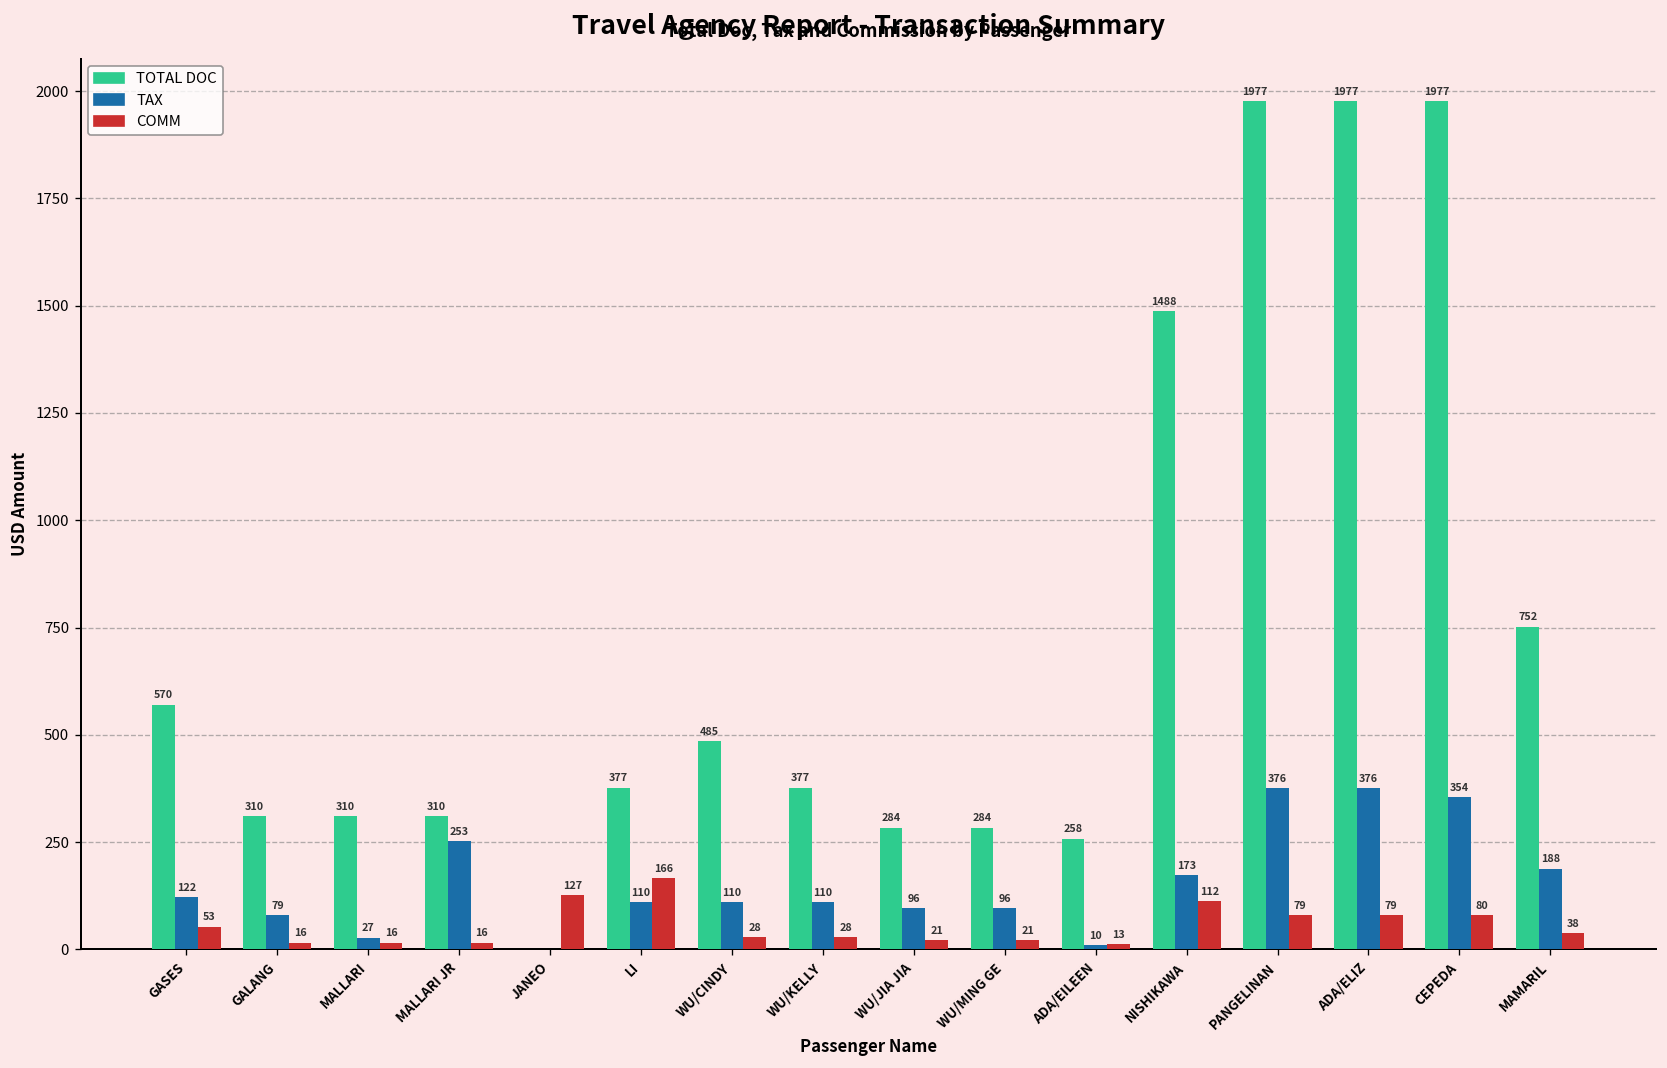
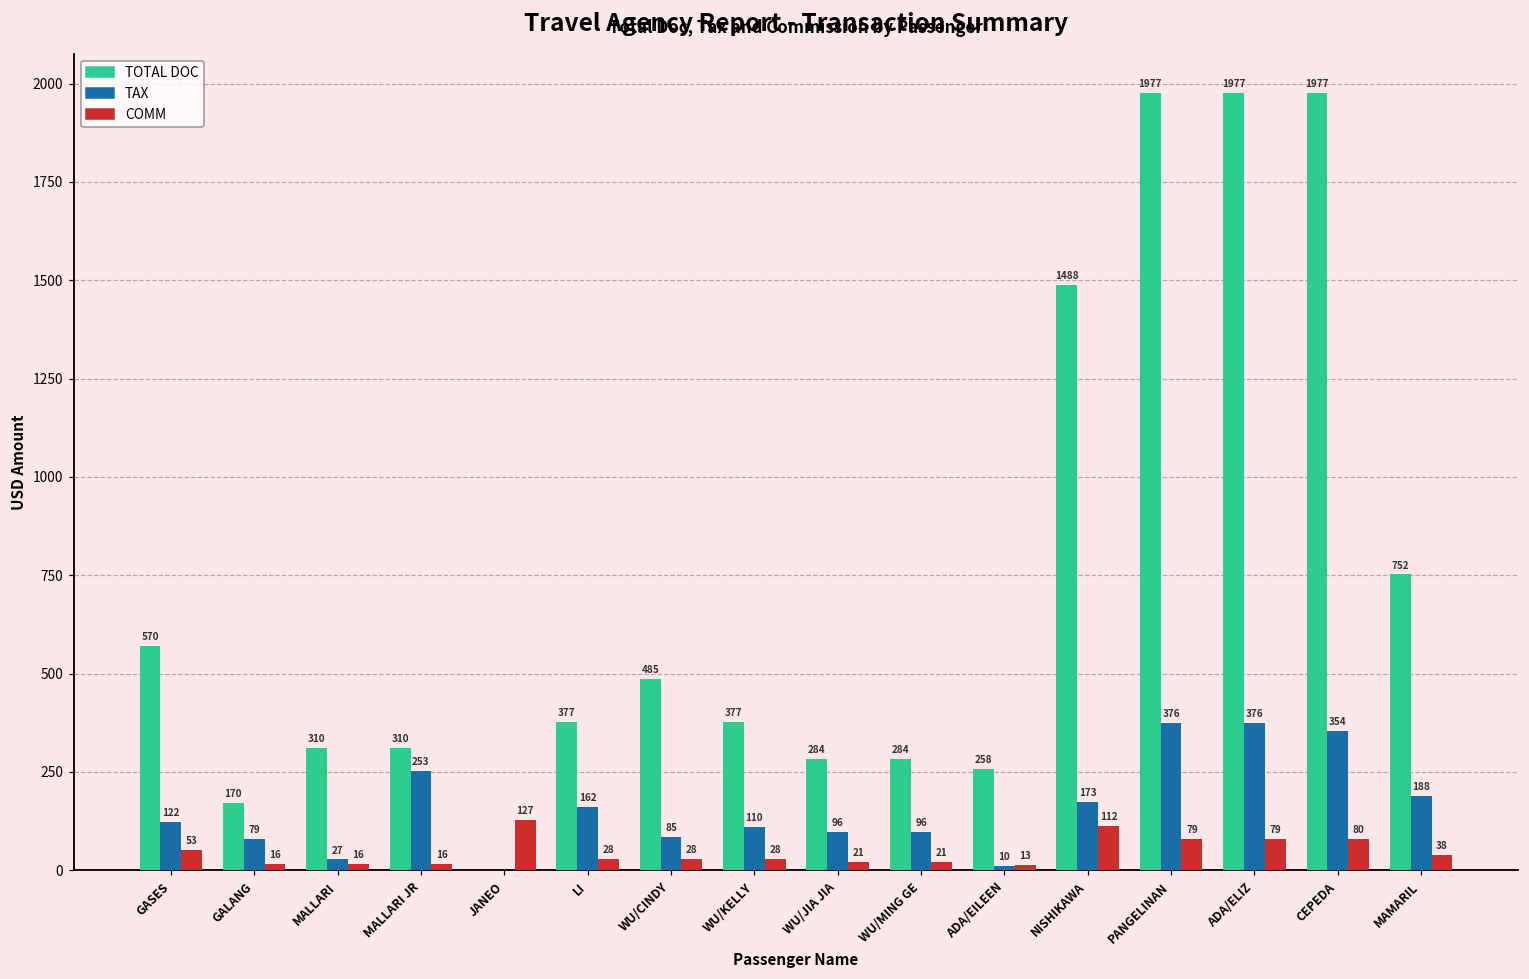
TOTAL DOC, GALANG: 310 -> 170
TAX, LI: 110 -> 162
COMM, LI: 166 -> 28
TAX, WU/CINDY: 110 -> 85
